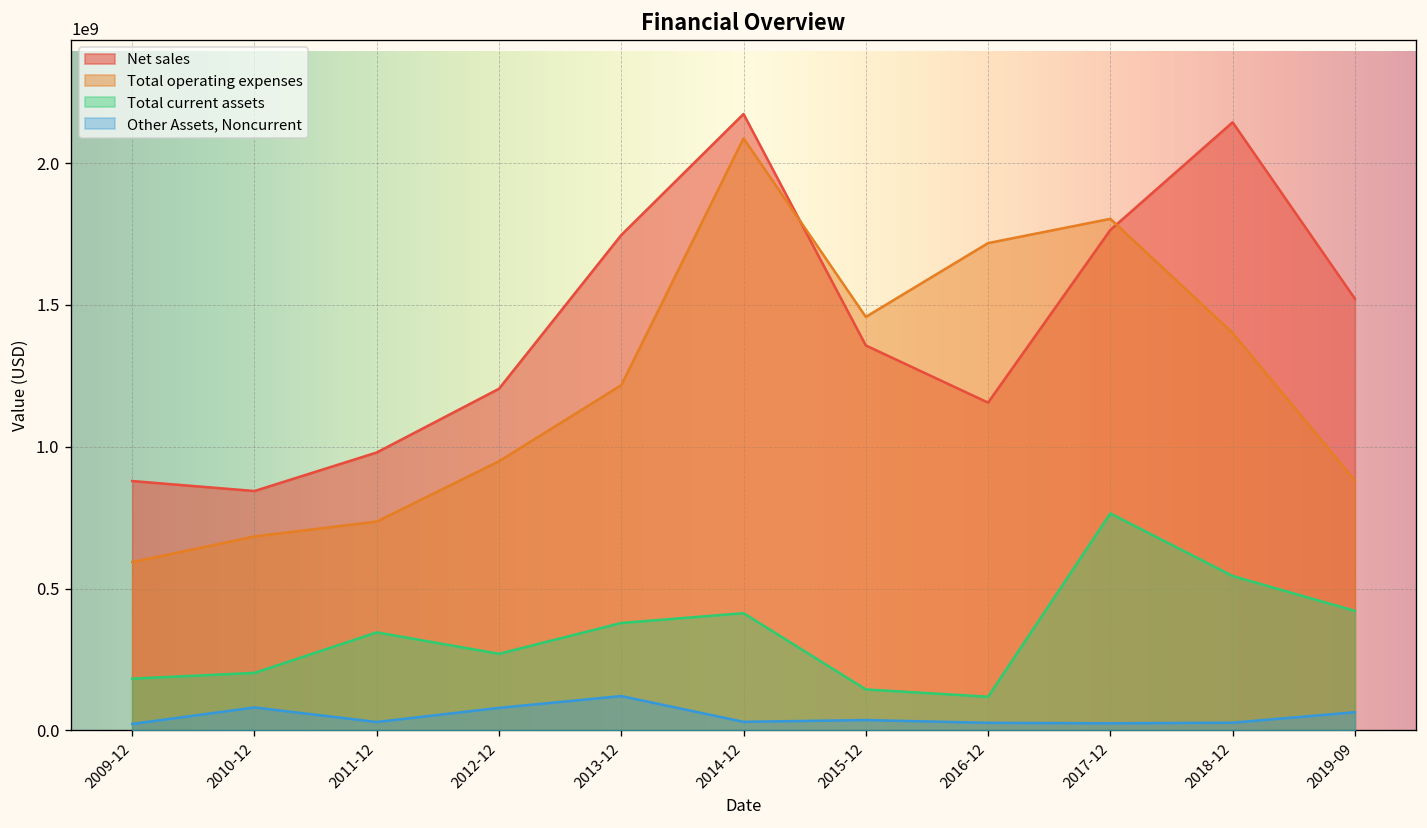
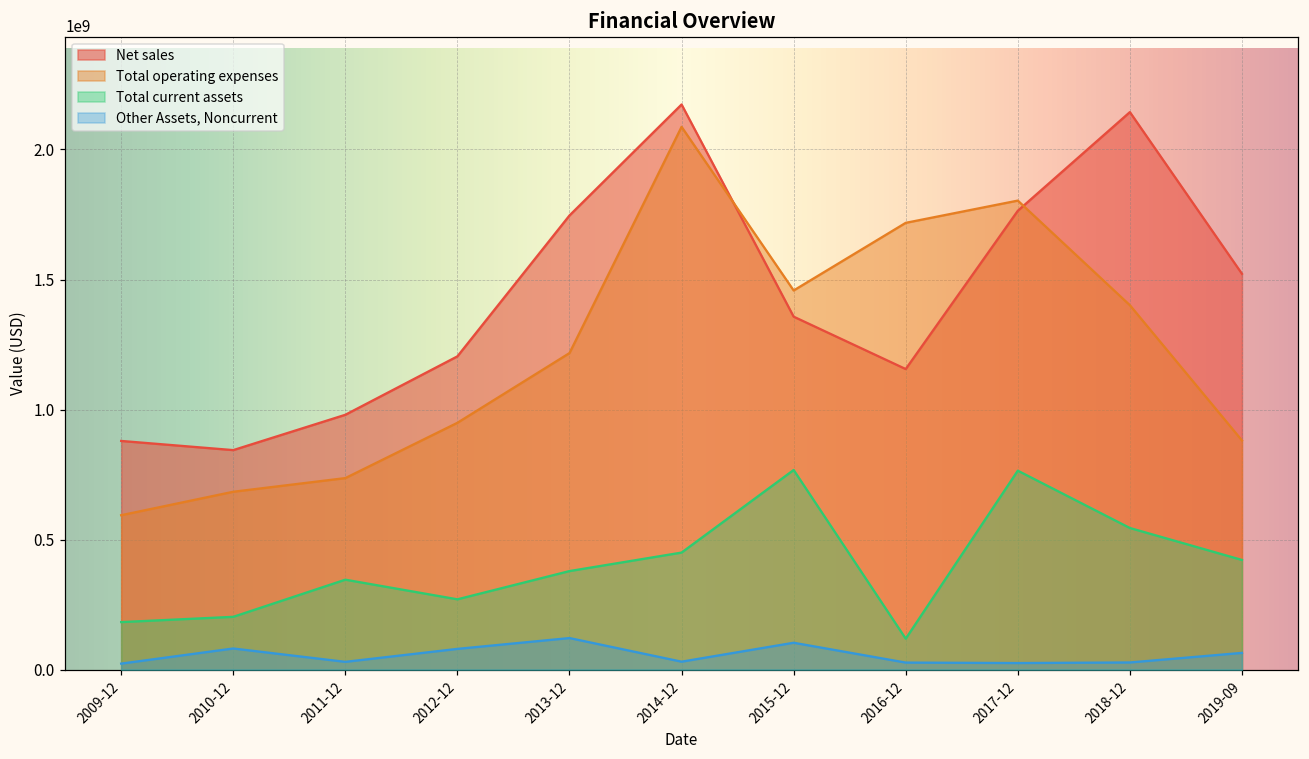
Total current assets, 2014-12: 410000000 -> 450000000
Total current assets, 2015-12: 140000000 -> 770000000
Other Assets, Noncurrent, 2015-12: 40000000 -> 100000000
